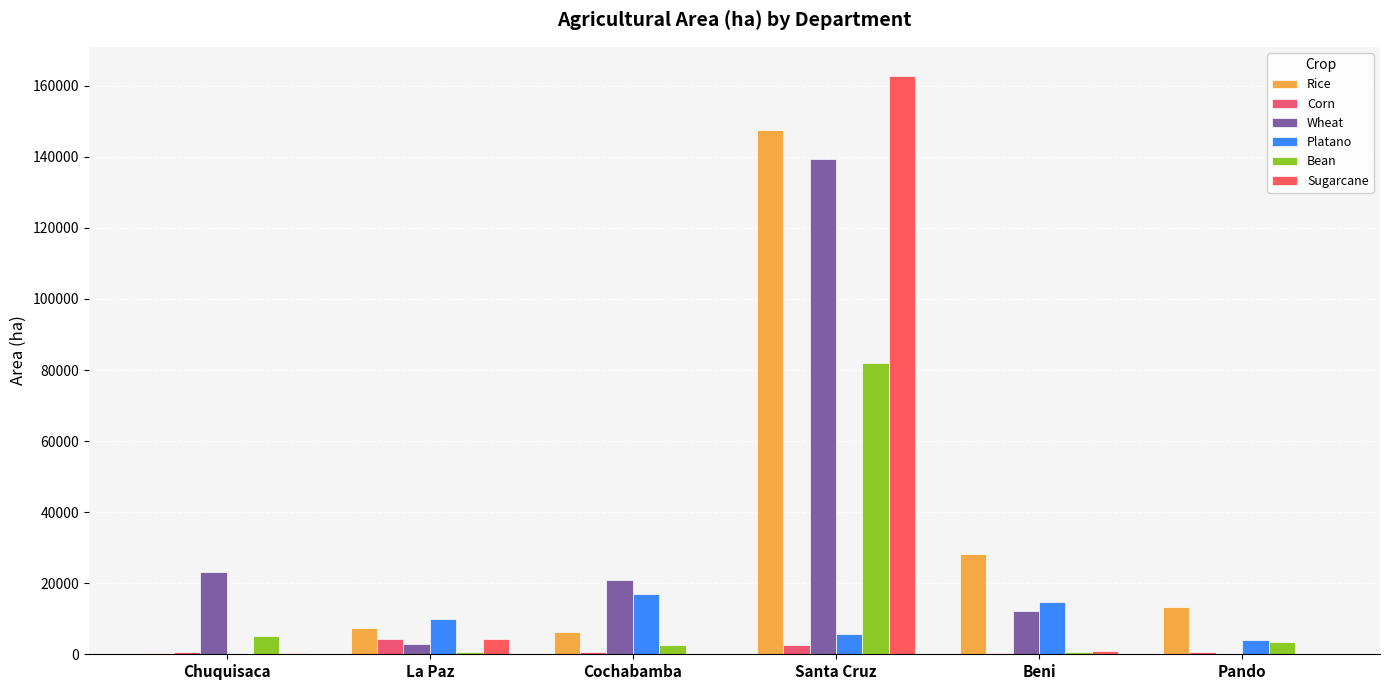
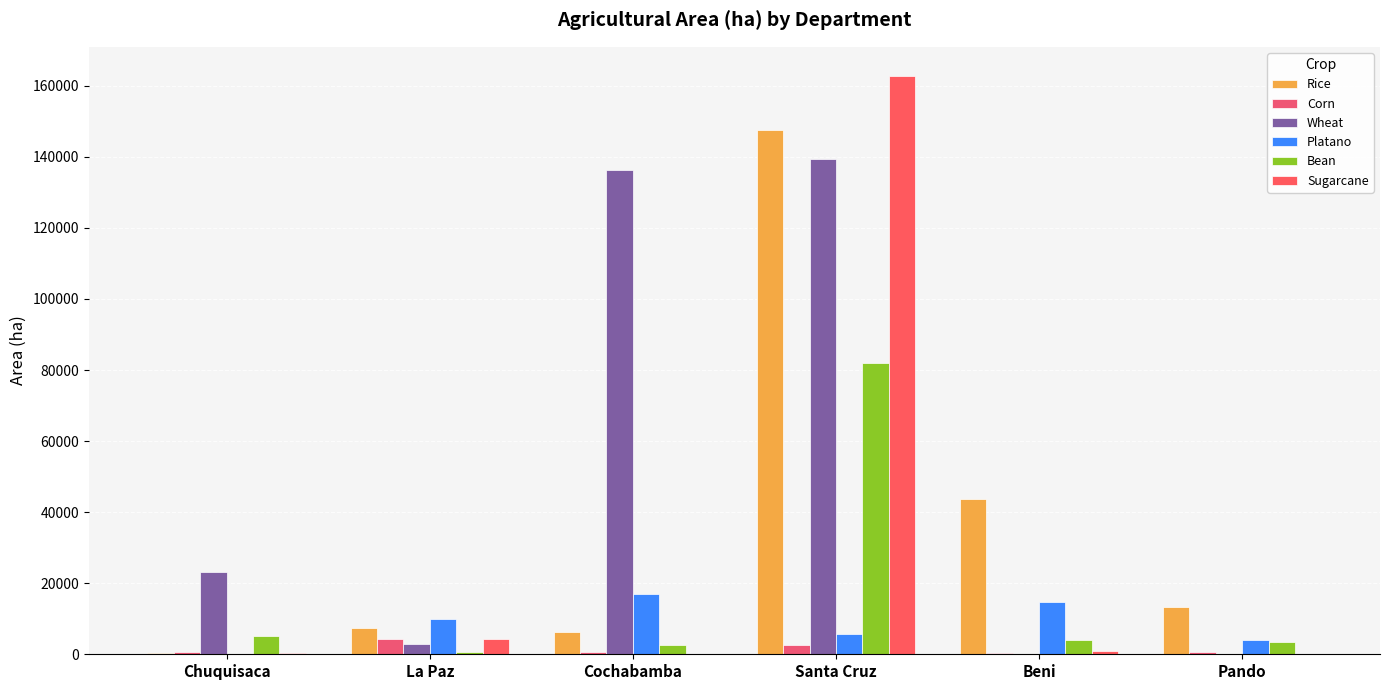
Wheat, Cochabamba: 21000 -> 136000
Rice, Beni: 28000 -> 44000
Wheat, Beni: 12000 -> 0
Bean, Beni: 1000 -> 4000
